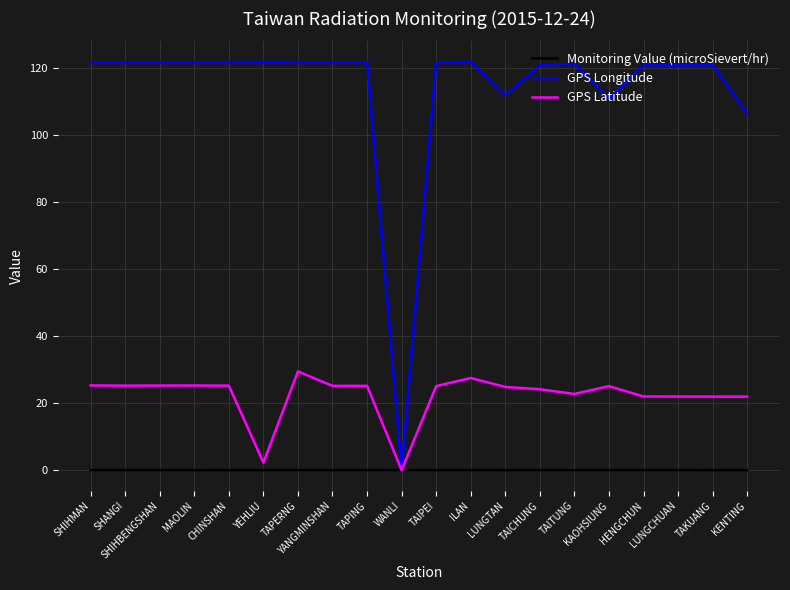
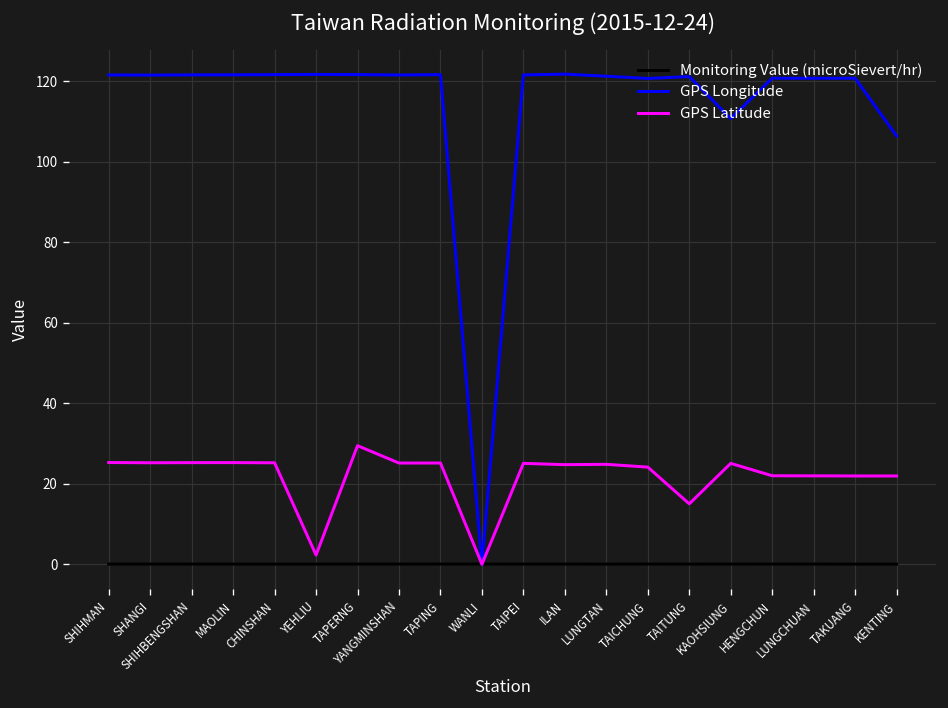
GPS Latitude, ILAN: 28 -> 25
GPS Longitude, LUNGTAN: 112 -> 121
GPS Latitude, TAITUNG: 23 -> 15
